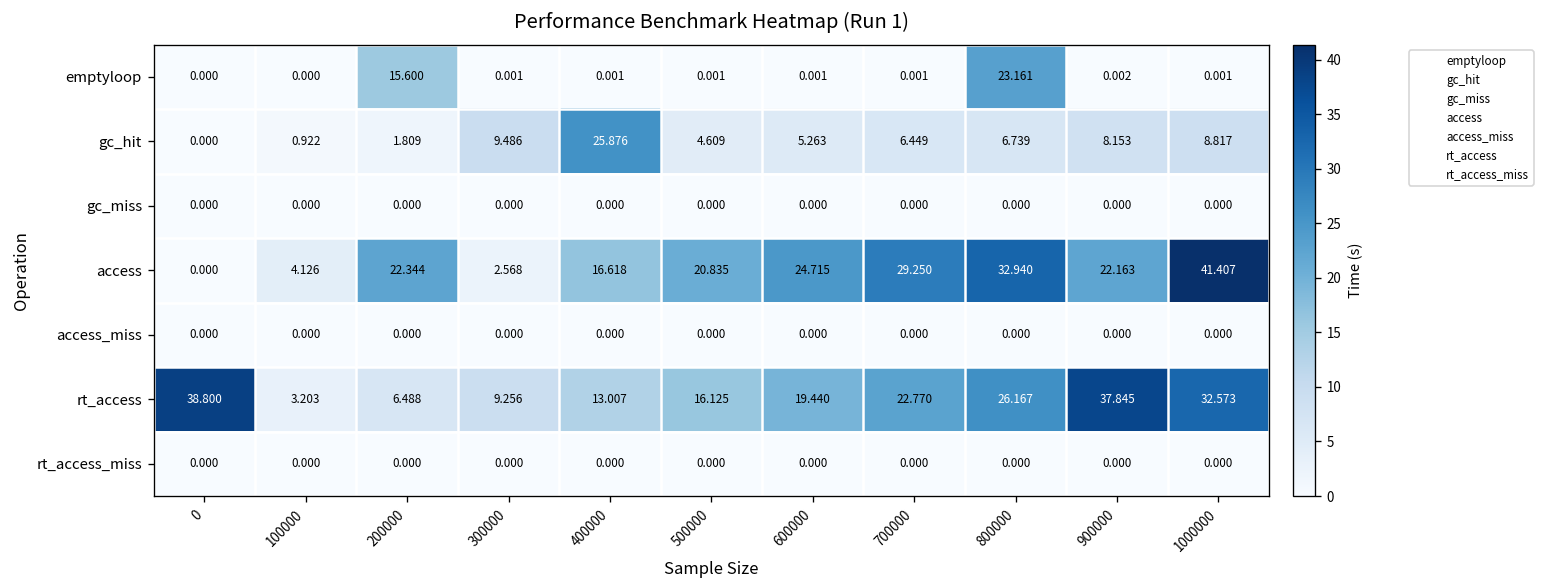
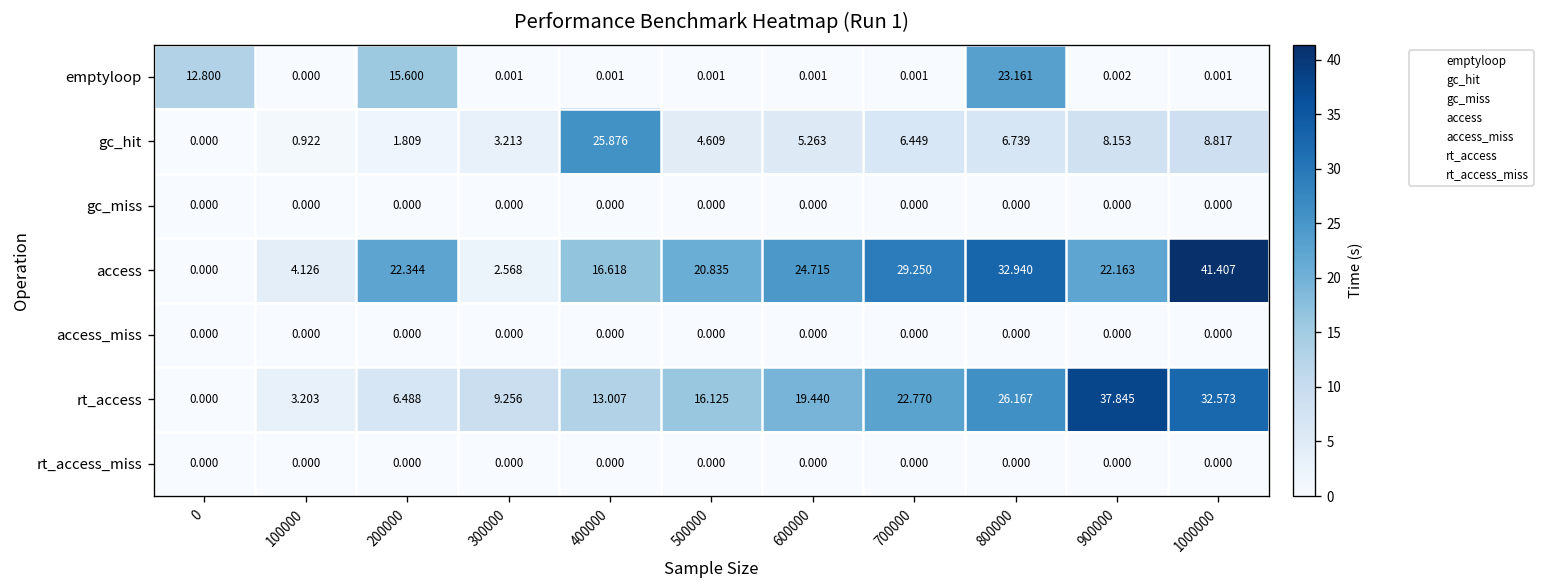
emptyloop, 0: 0.000 -> 12.800
gc_hit, 300000: 9.486 -> 3.213
rt_access, 0: 38.800 -> 0.000
